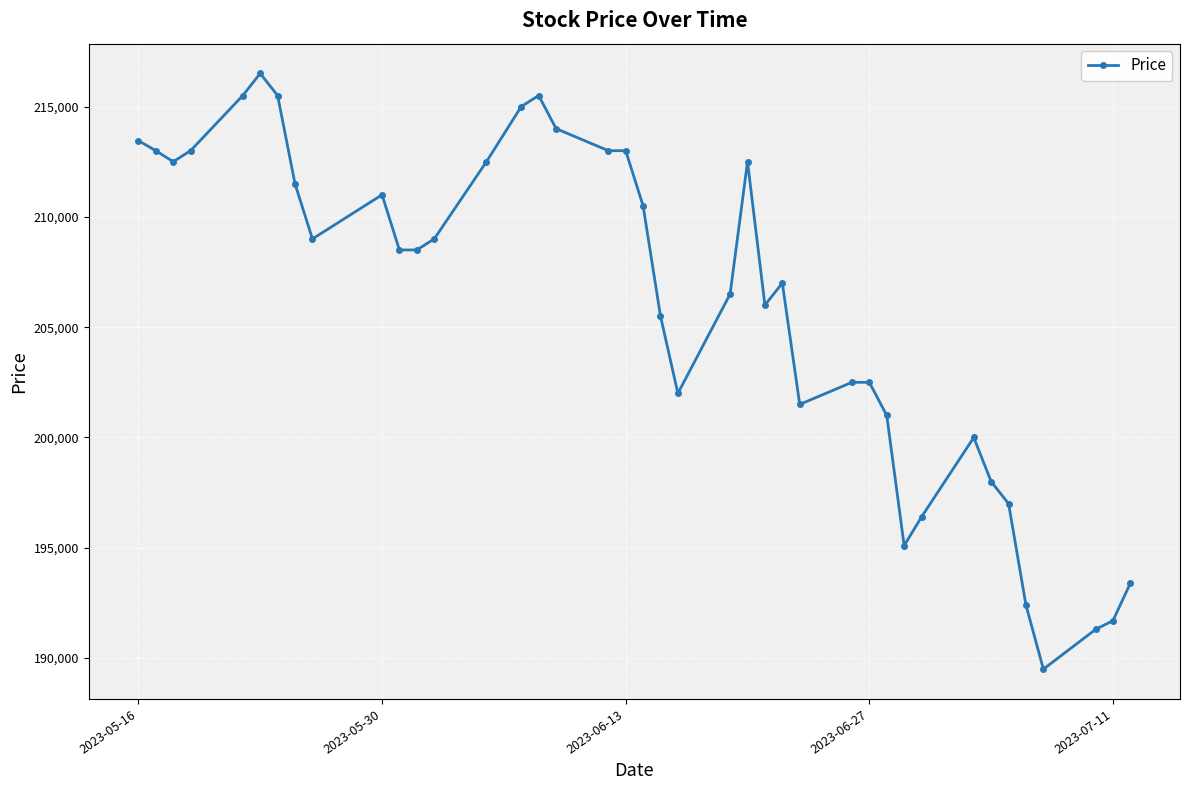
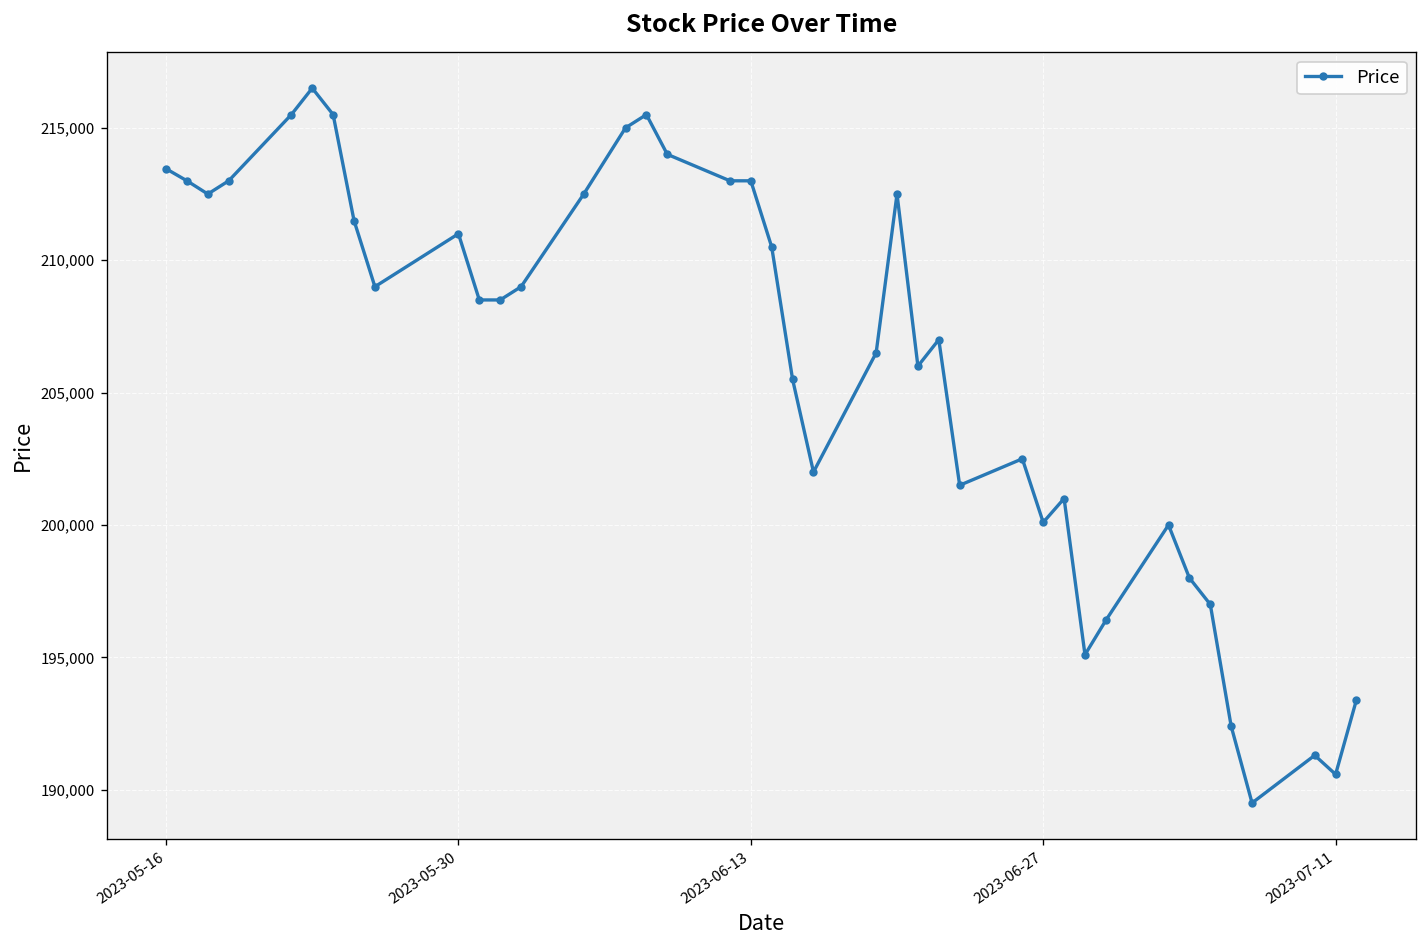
2023-06-27: 202,500 -> 200,100
2023-07-11: 191,700 -> 190,600
